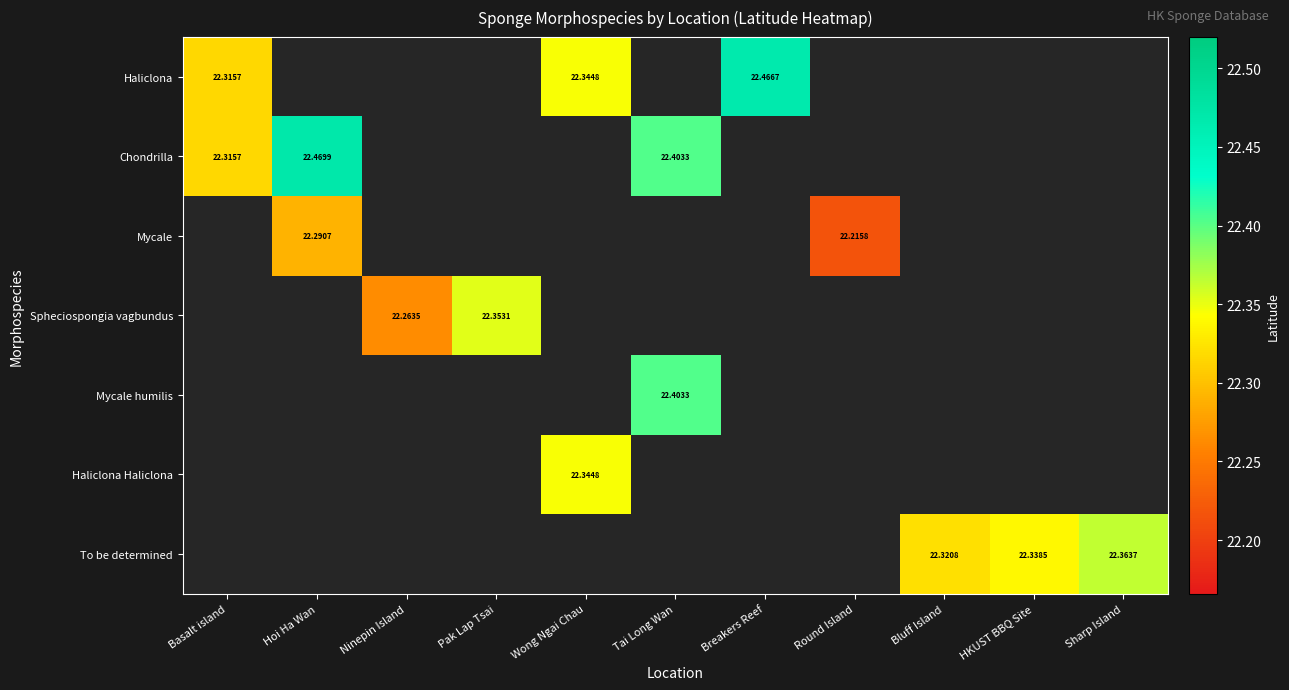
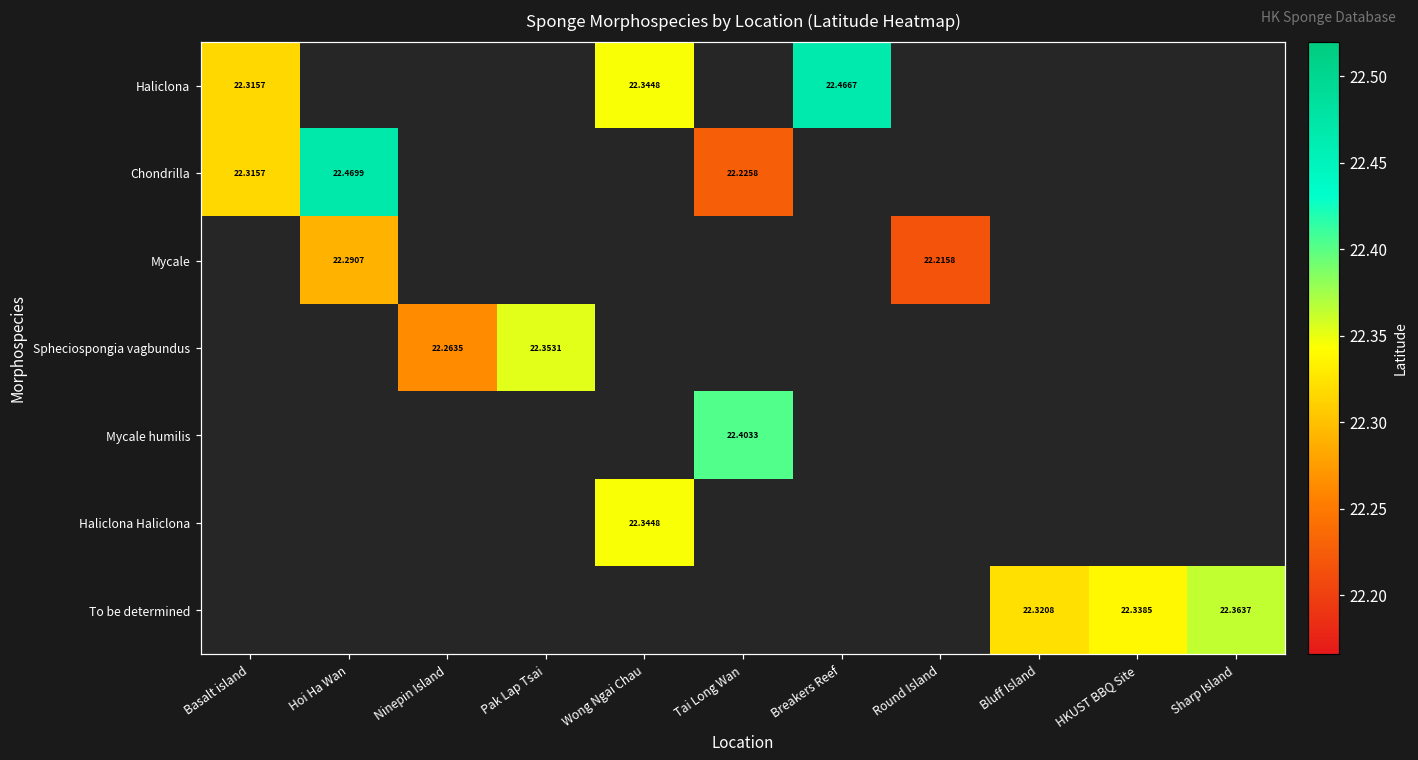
Chondrilla, Tai Long Wan: 22.4033 -> 22.2258
